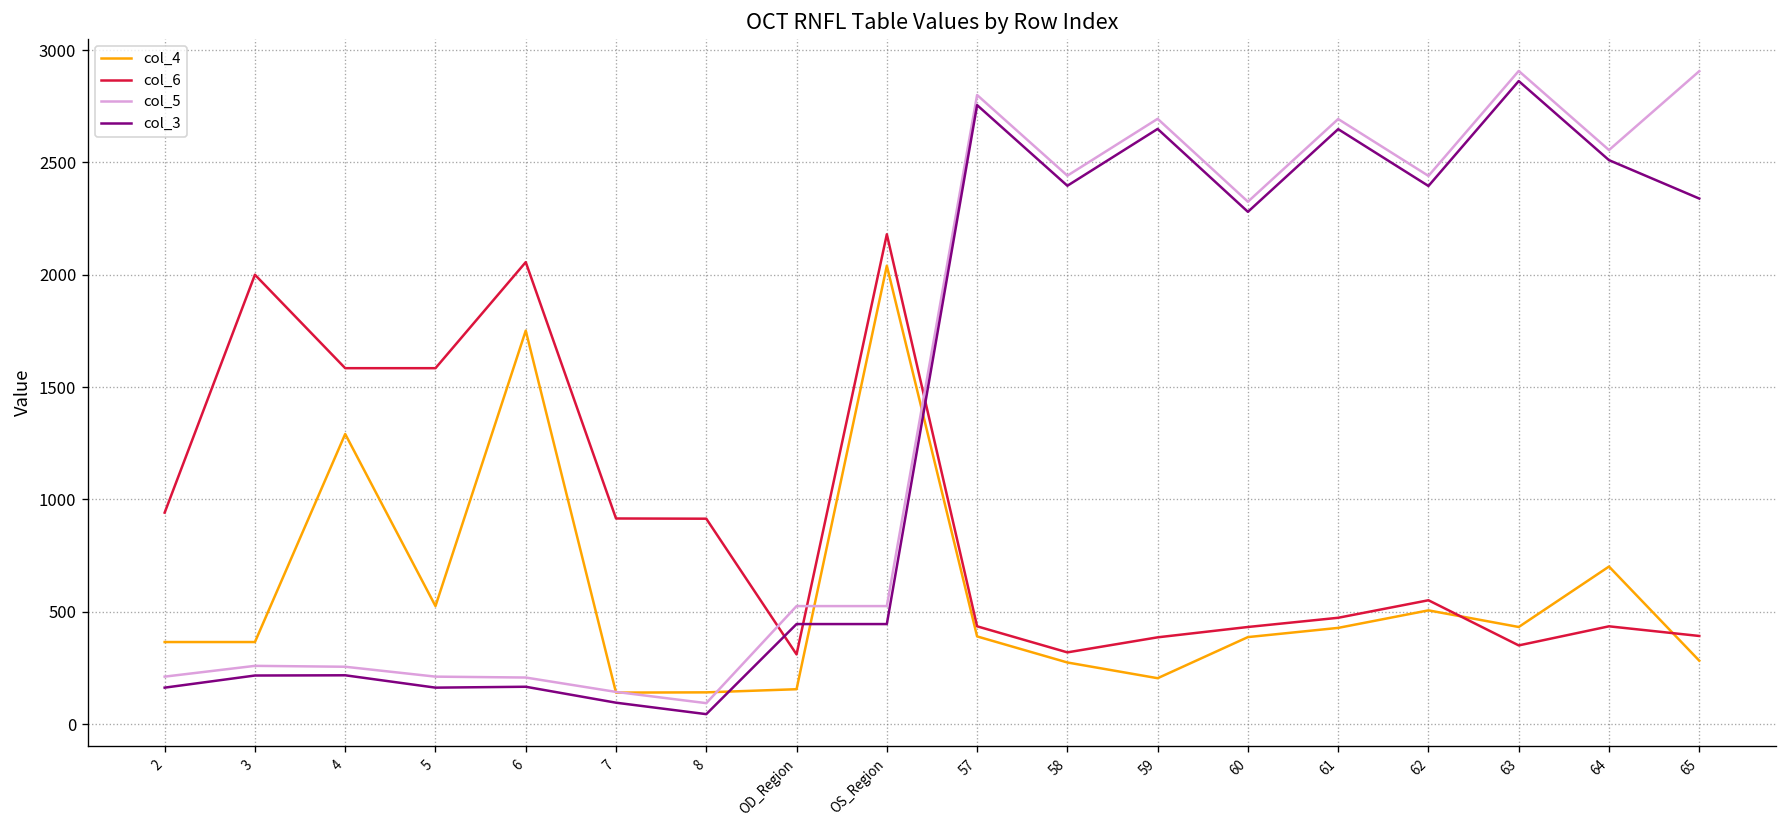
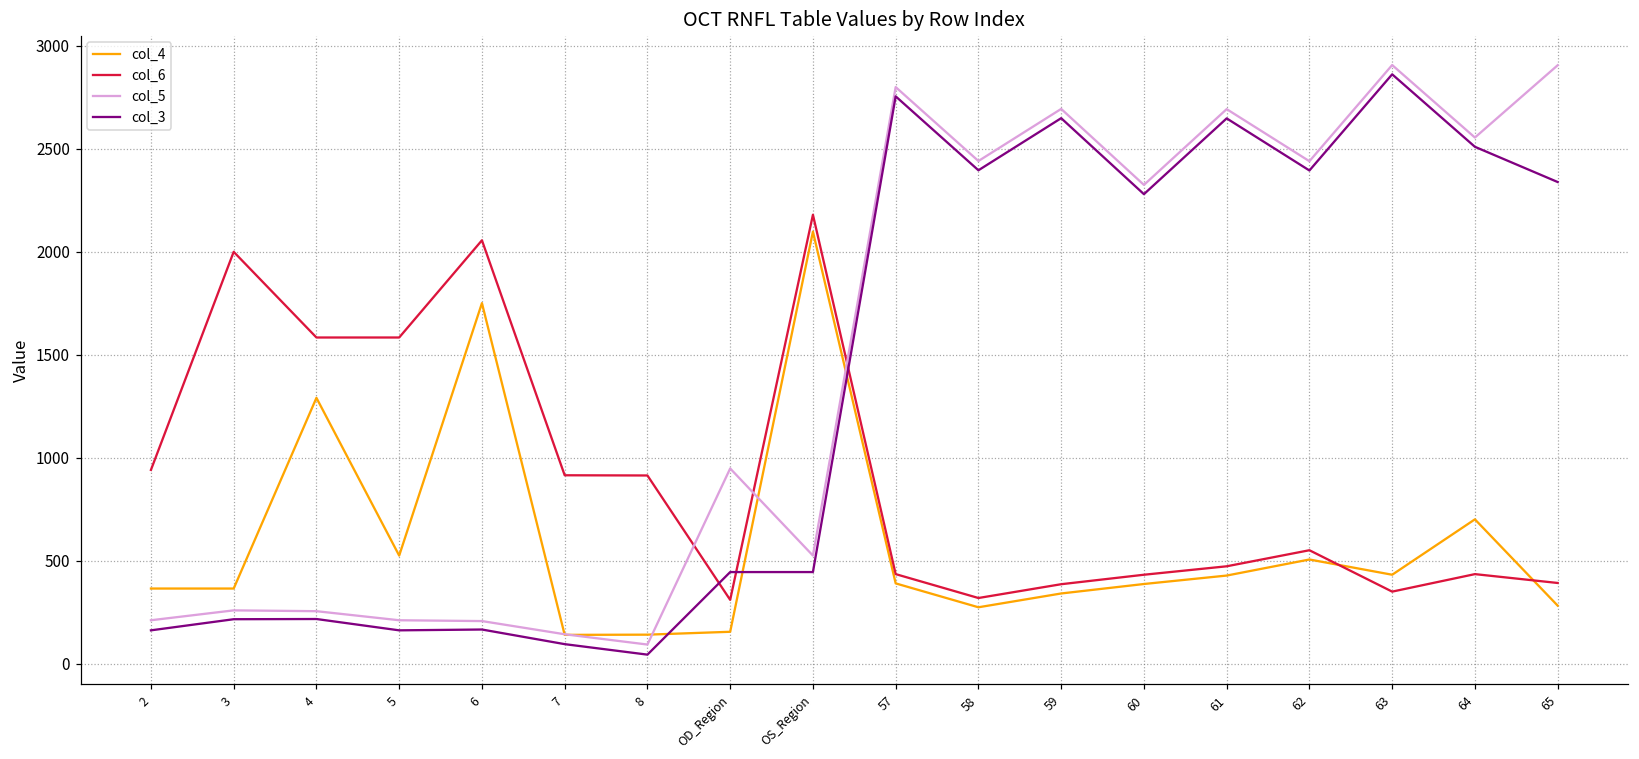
col_5, OD_Region: 530 -> 950
col_4, OS_Region: 2040 -> 2100
col_4, 59: 200 -> 340
